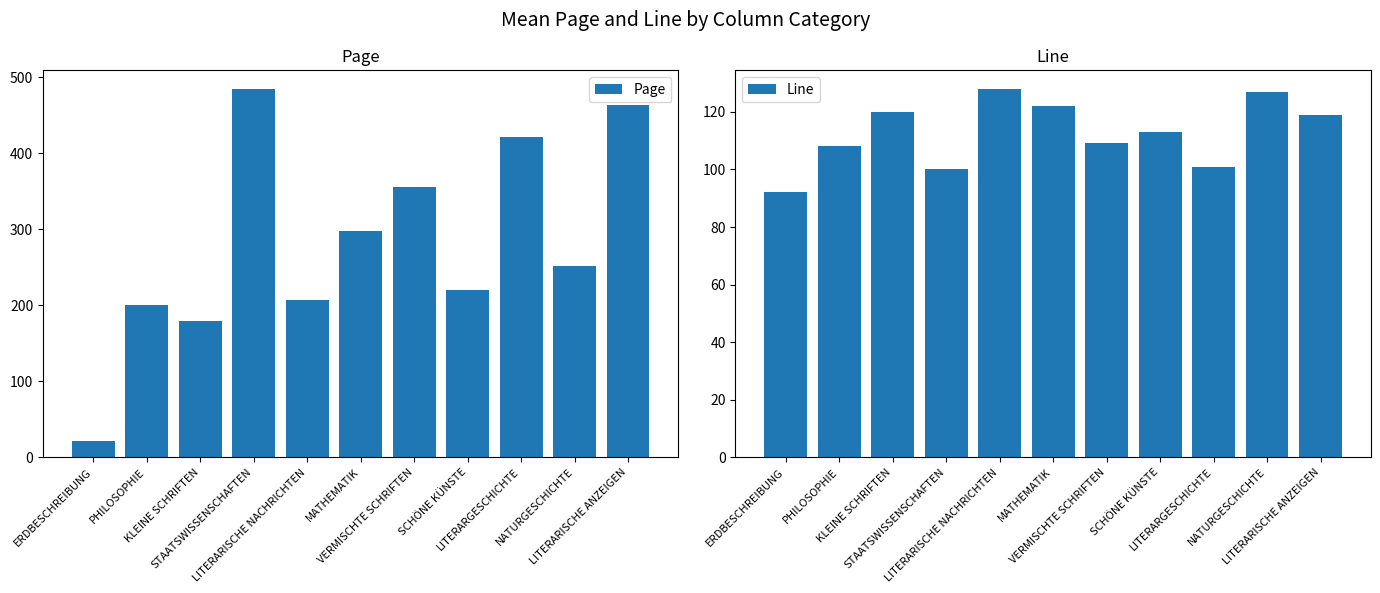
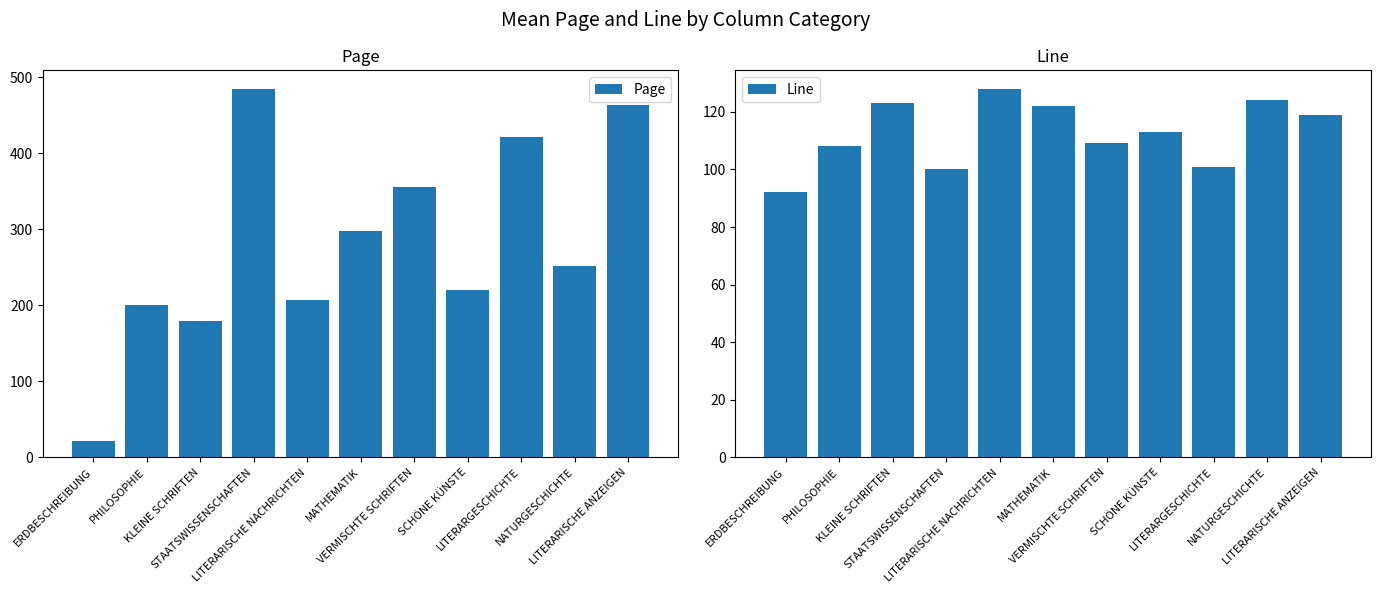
Line, KLEINE SCHRIFTEN: 120 -> 123
Line, NATURGESCHICHTE: 127 -> 124
